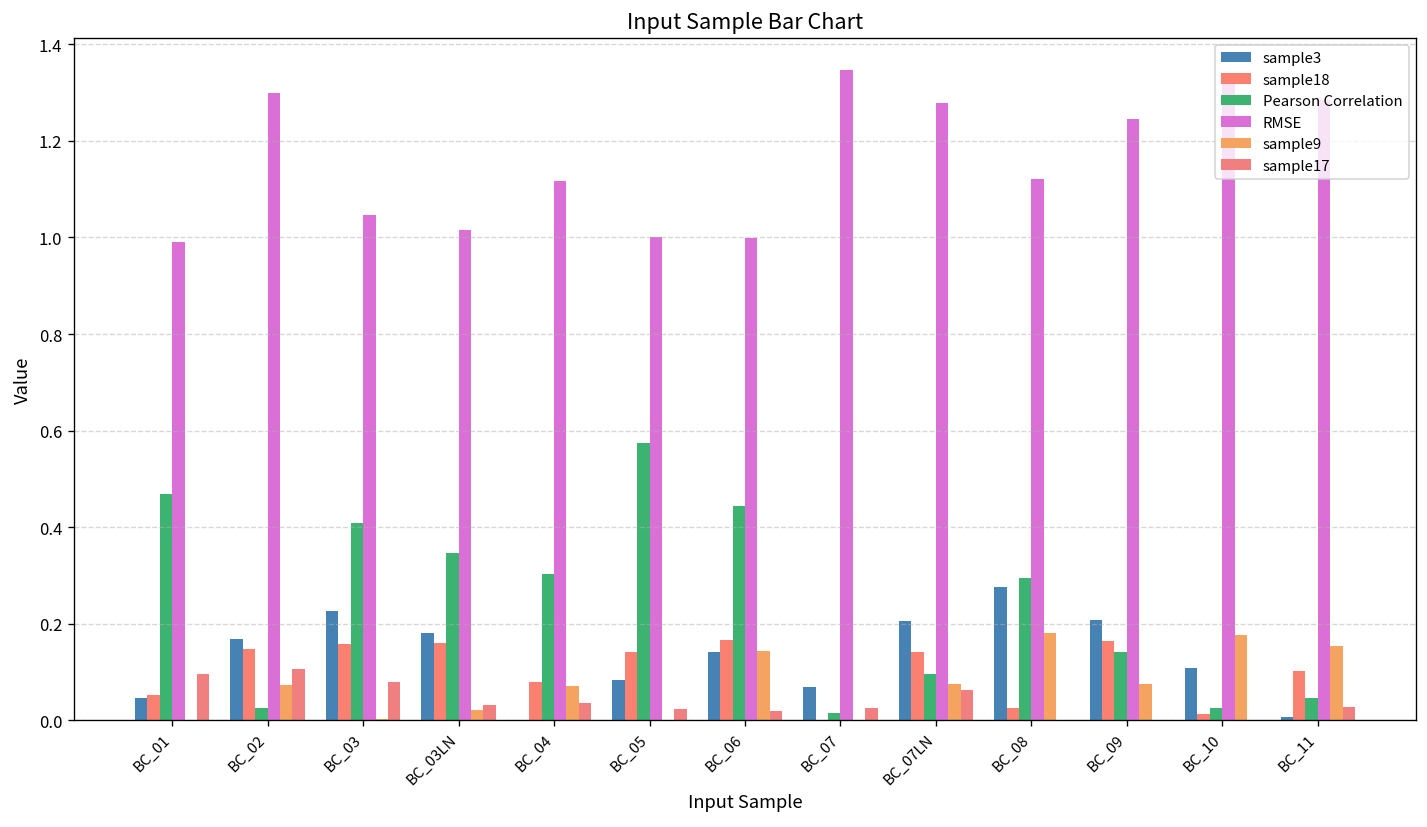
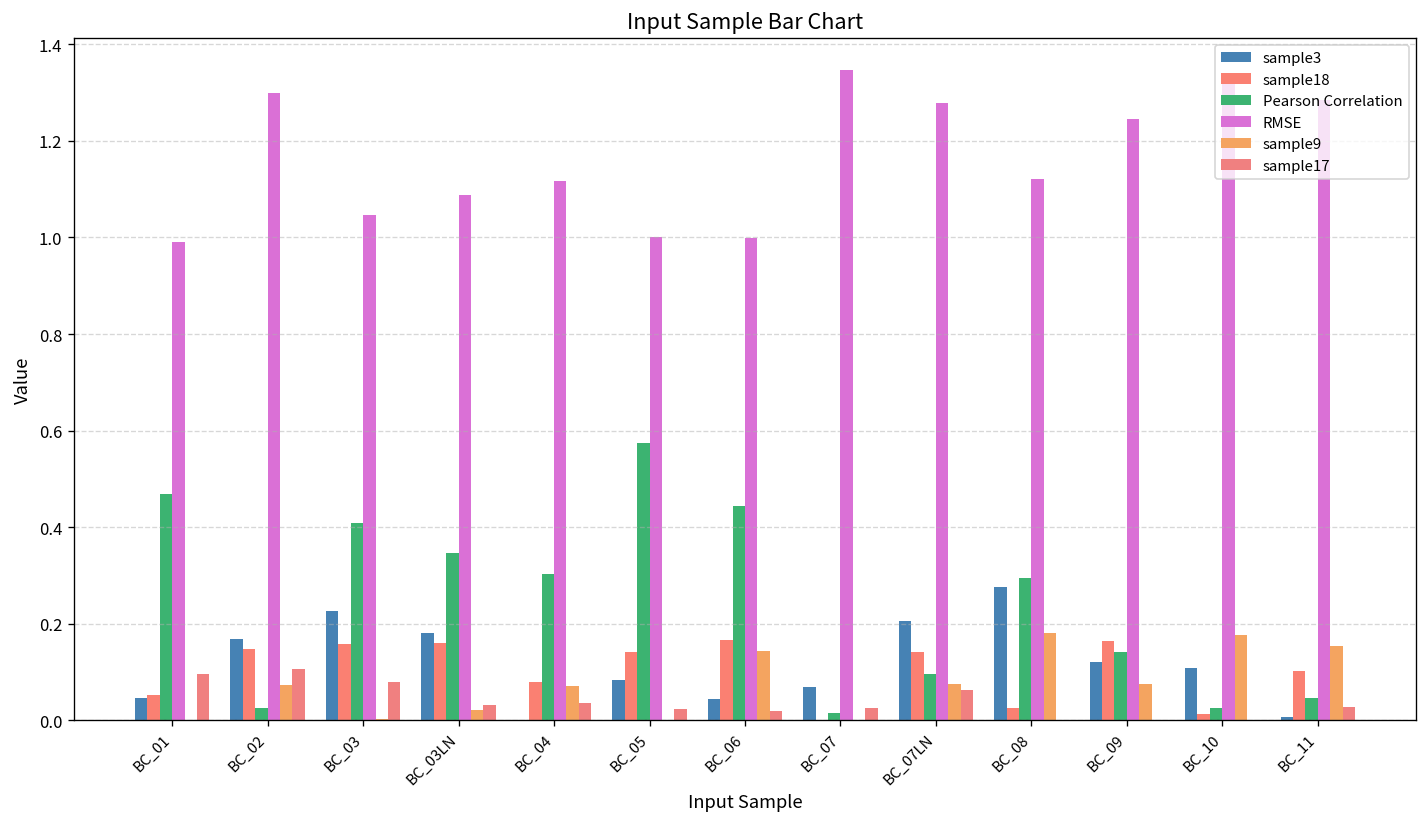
RMSE, BC_03LN: 1.02 -> 1.09
sample3, BC_06: 0.14 -> 0.04
sample3, BC_09: 0.21 -> 0.12
